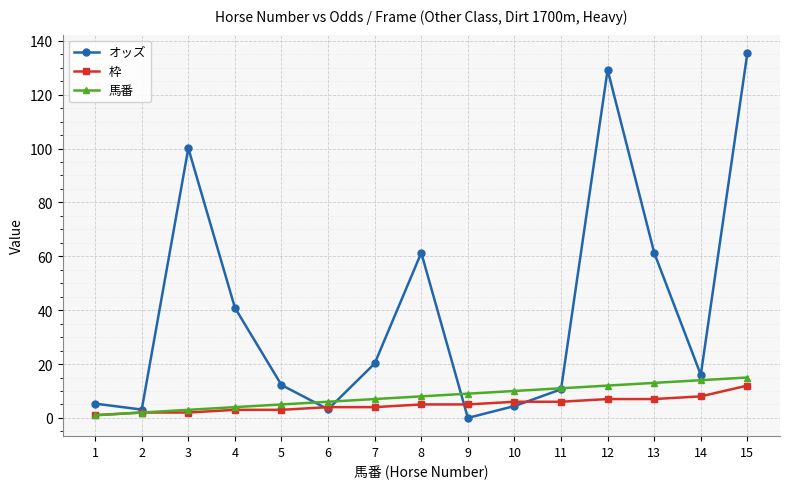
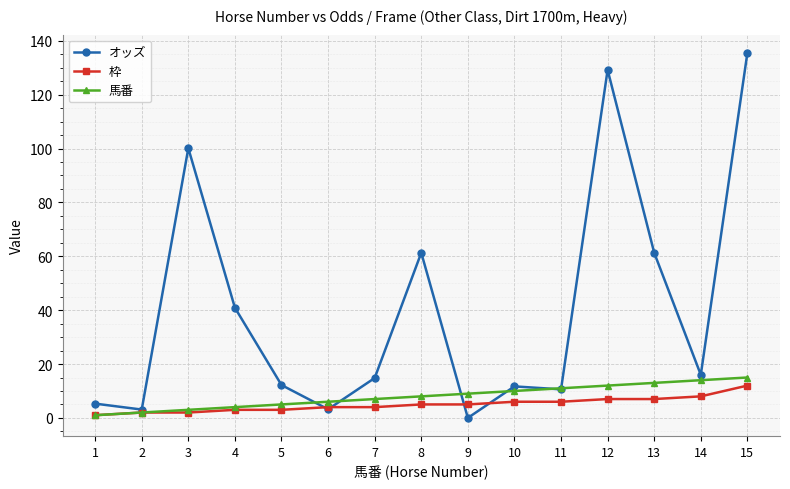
オッズ, 7: 20 -> 15
オッズ, 10: 4 -> 12
